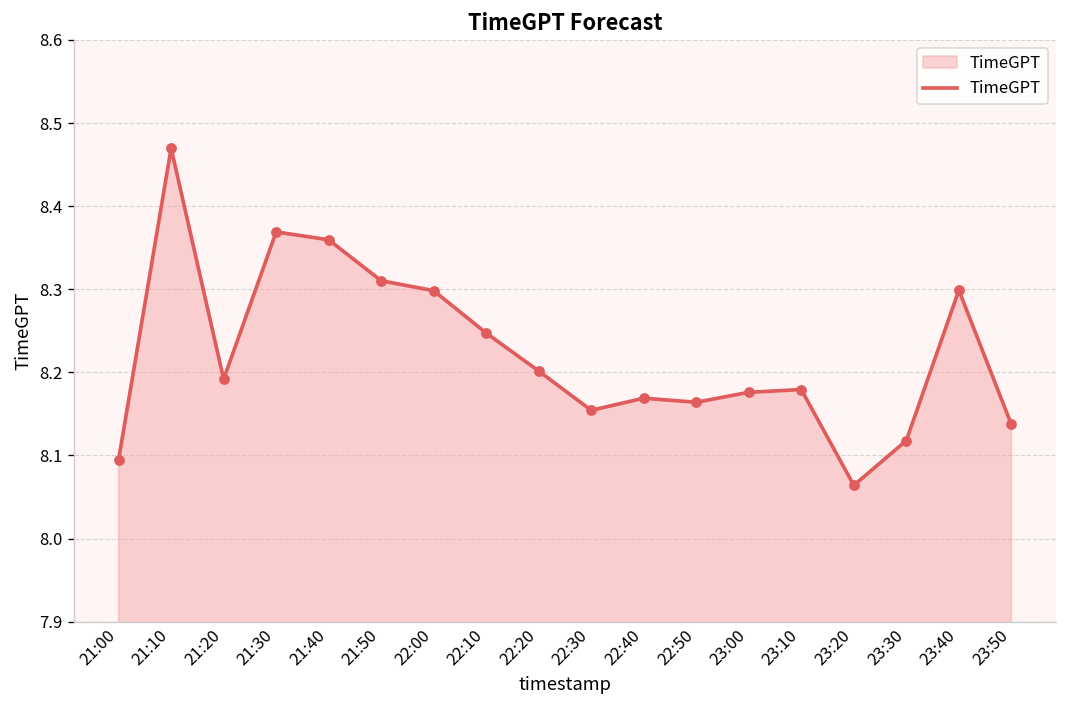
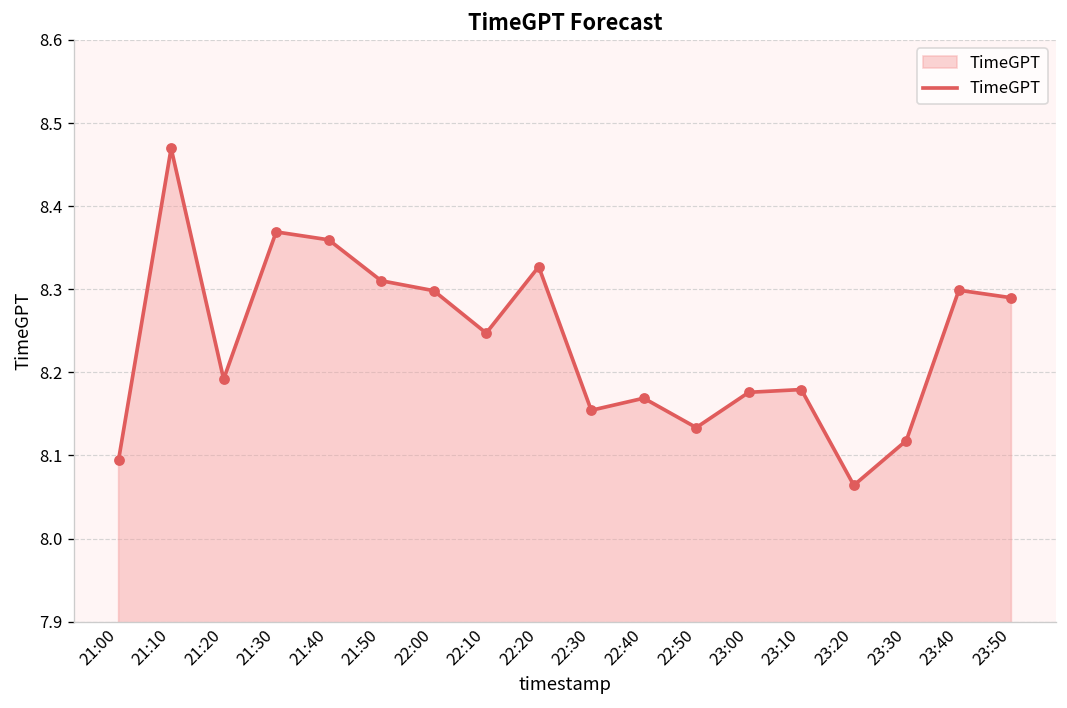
22:20: 8.20 -> 8.33
22:50: 8.16 -> 8.13
23:50: 8.14 -> 8.29
